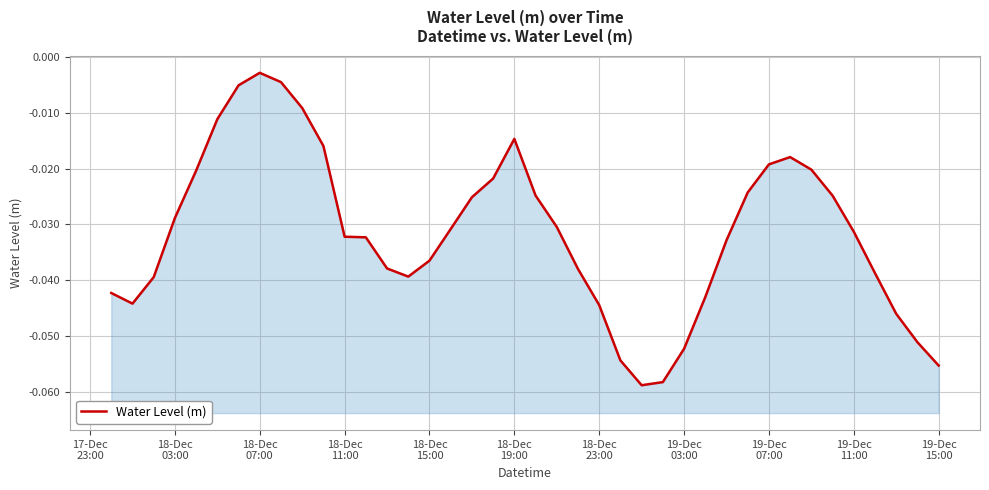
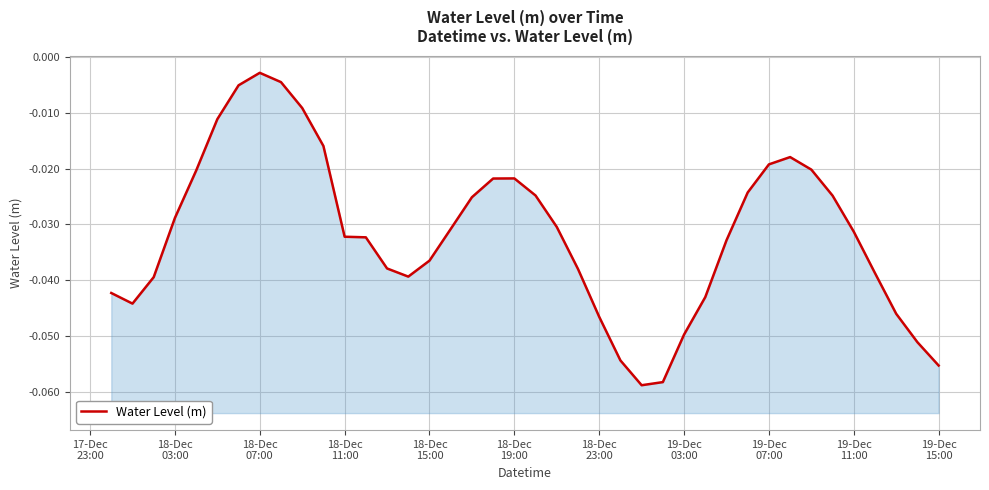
18-Dec 19:00: -0.015 -> -0.022
18-Dec 23:00: -0.044 -> -0.047
19-Dec 03:00: -0.052 -> -0.050
